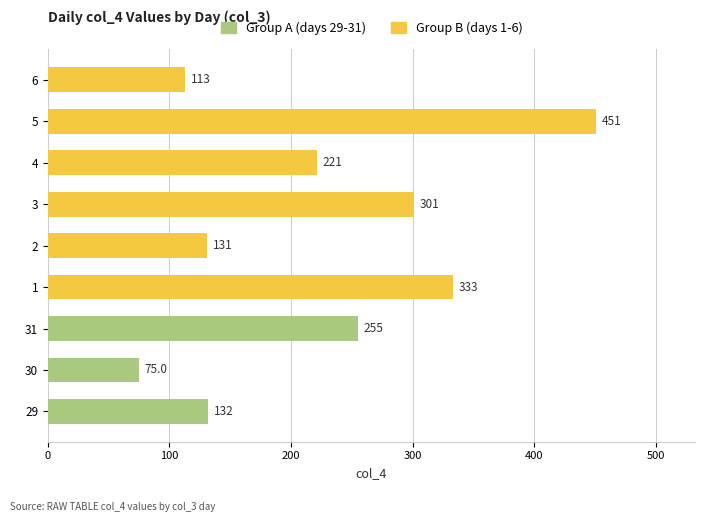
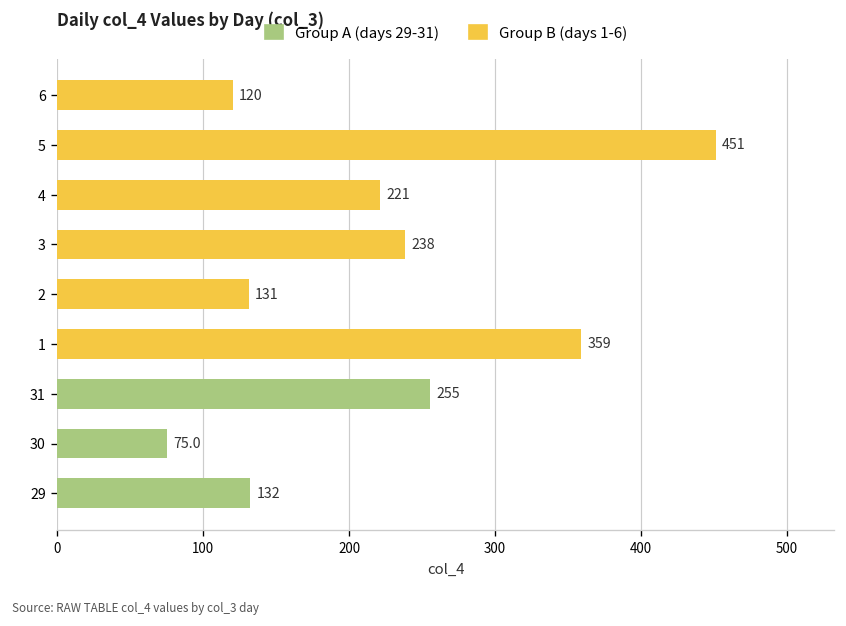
6: 113 -> 120
3: 301 -> 238
1: 333 -> 359
